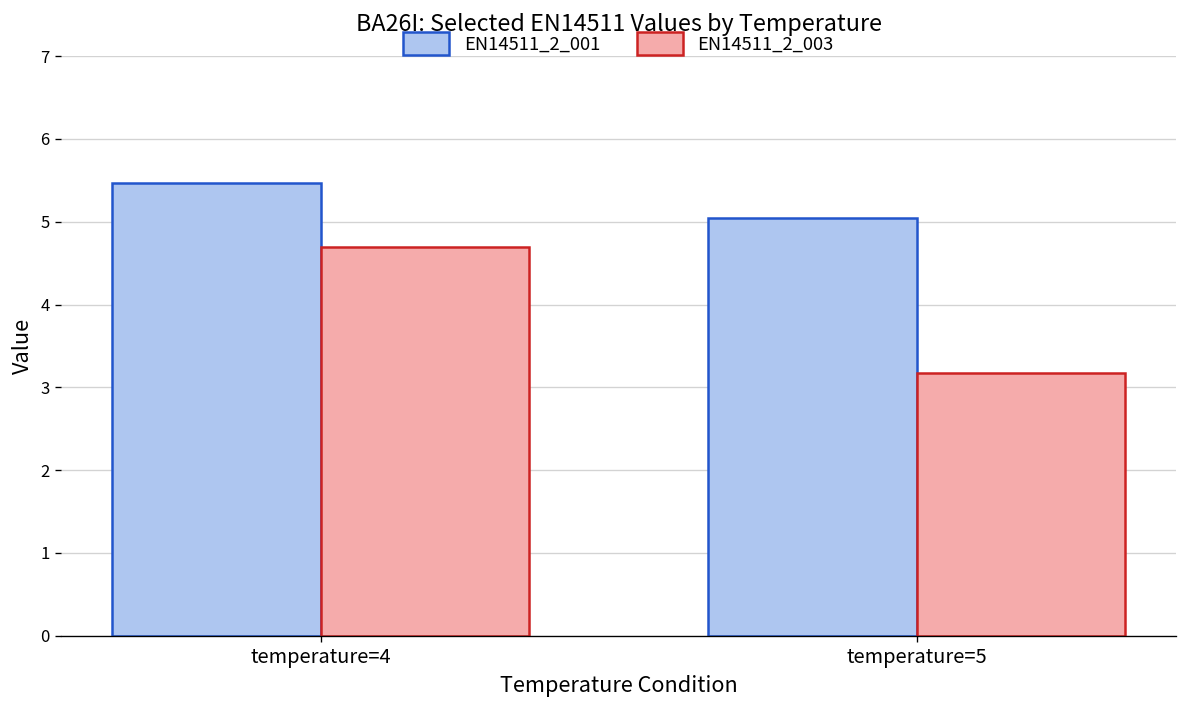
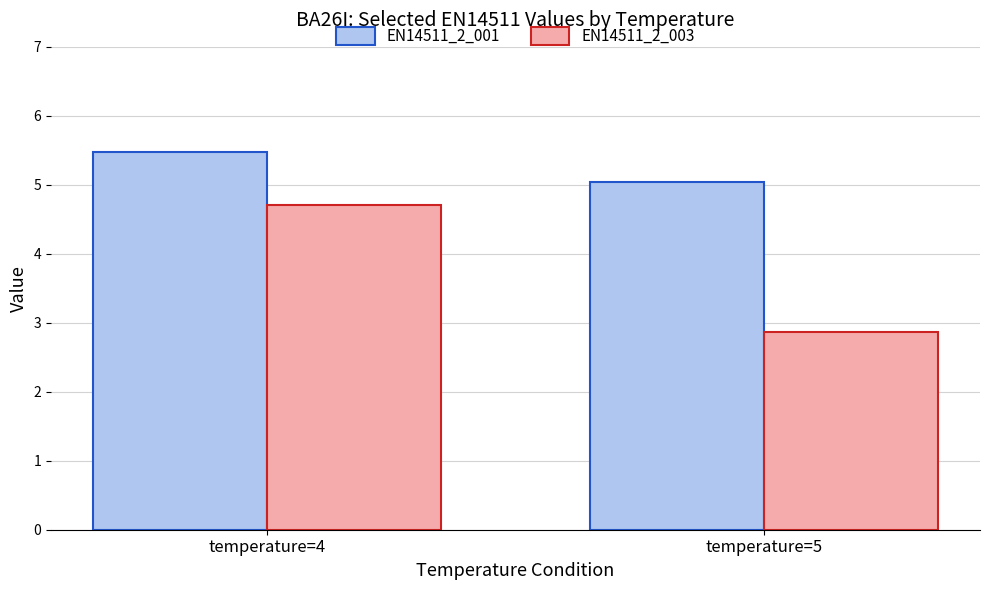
EN14511_2_003, temperature=5: 3.2 -> 2.9
